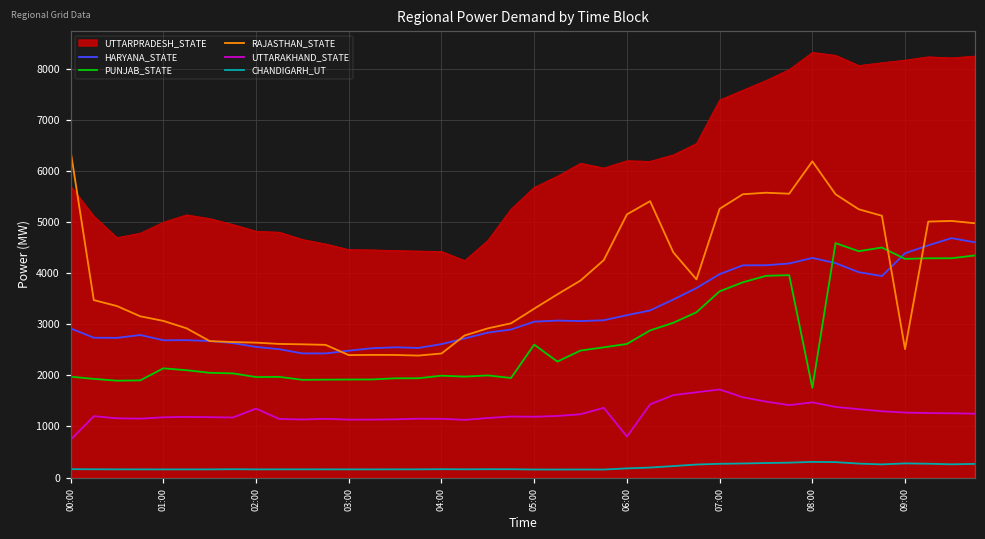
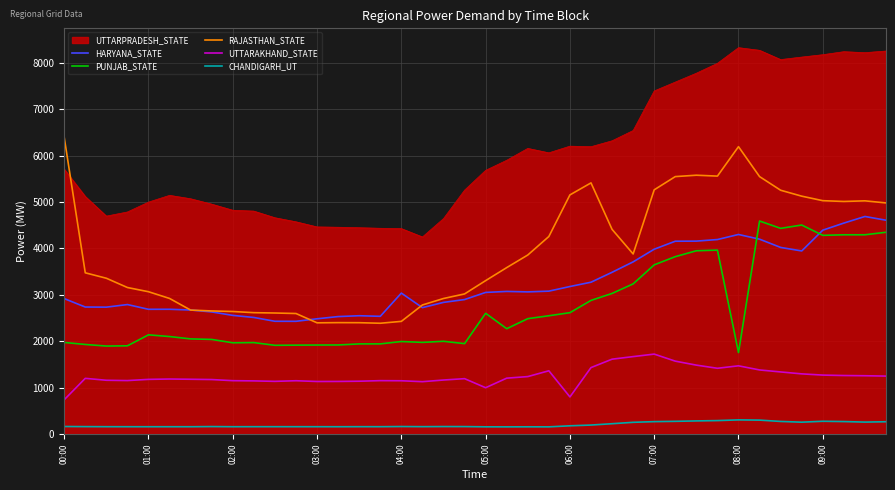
UTTARAKHAND_STATE, 02:00: 1300 -> 1200
HARYANA_STATE, 04:00: 2600 -> 3000
UTTARAKHAND_STATE, 05:00: 1200 -> 1000
RAJASTHAN_STATE, 09:00: 2500 -> 5000
